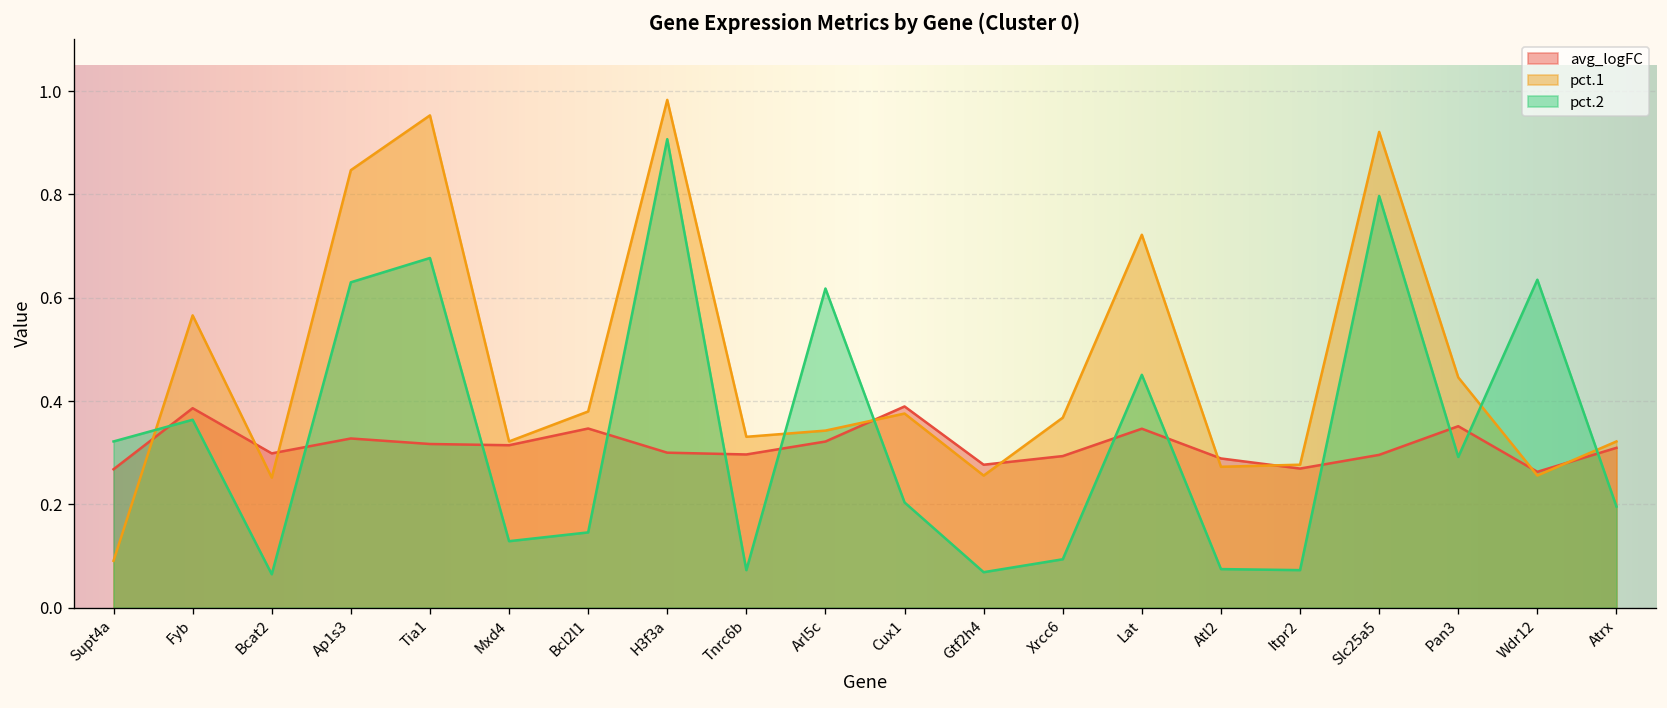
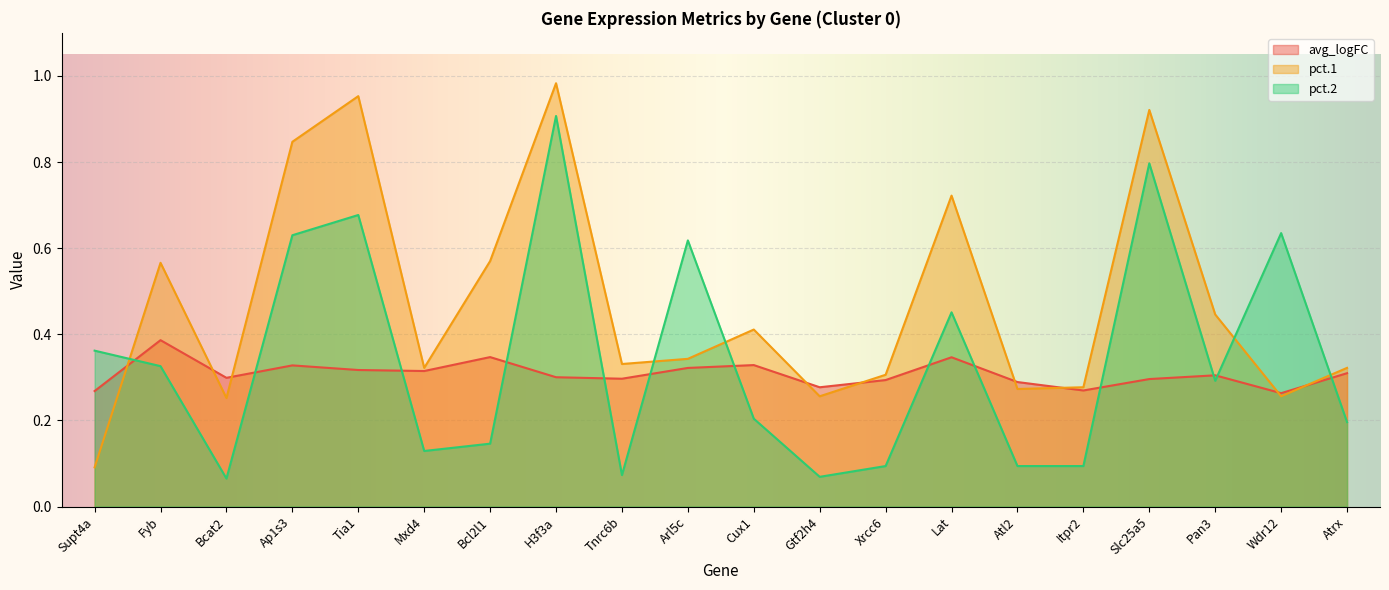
pct.2, Supt4a: 0.32 -> 0.36
pct.2, Fyb: 0.36 -> 0.33
pct.1, Bcl2l1: 0.38 -> 0.57
avg_logFC, Cux1: 0.39 -> 0.33
pct.1, Cux1: 0.38 -> 0.41
pct.1, Xrcc6: 0.37 -> 0.31
pct.2, Atl2: 0.08 -> 0.09
pct.2, Itpr2: 0.07 -> 0.09
avg_logFC, Pan3: 0.35 -> 0.30
